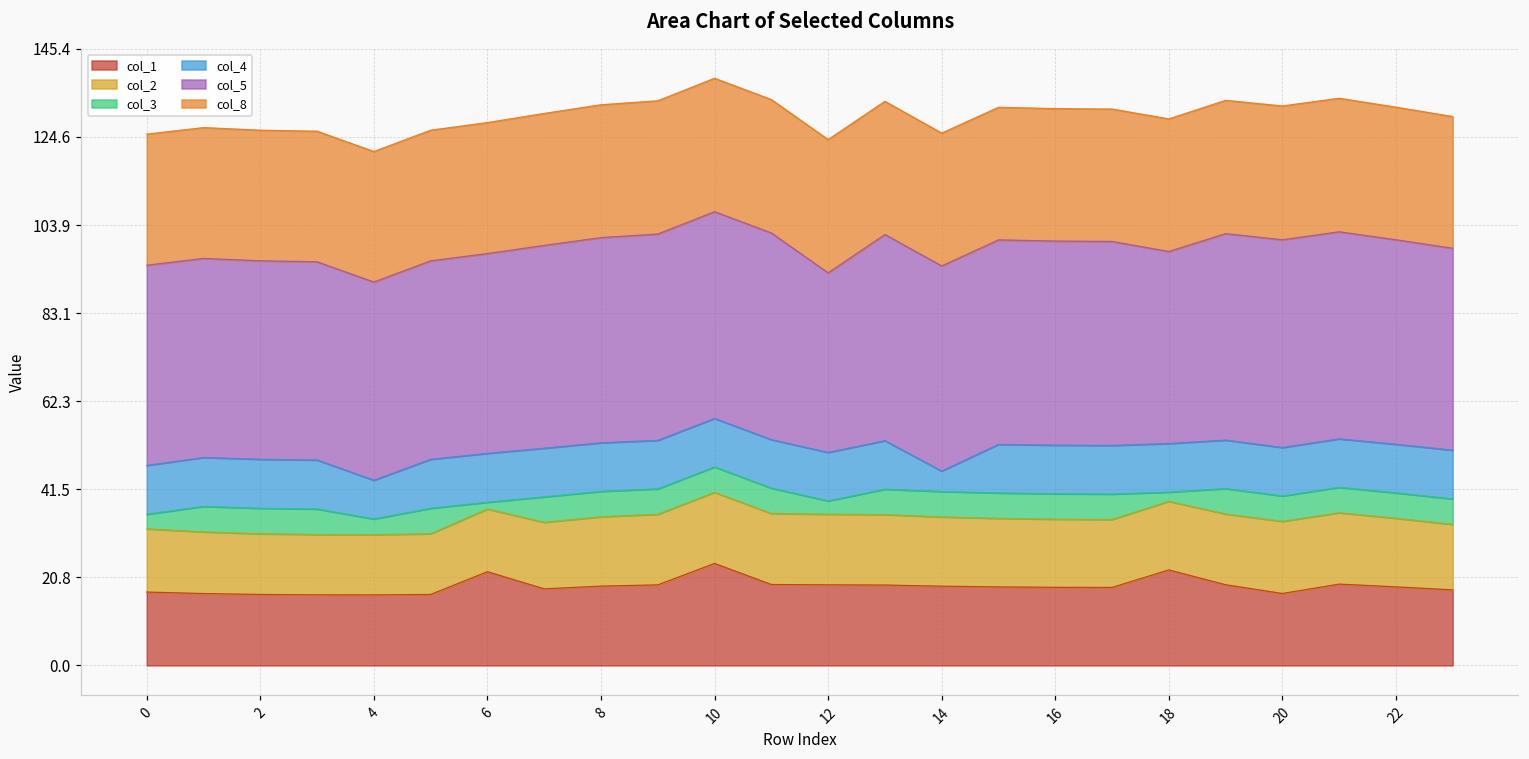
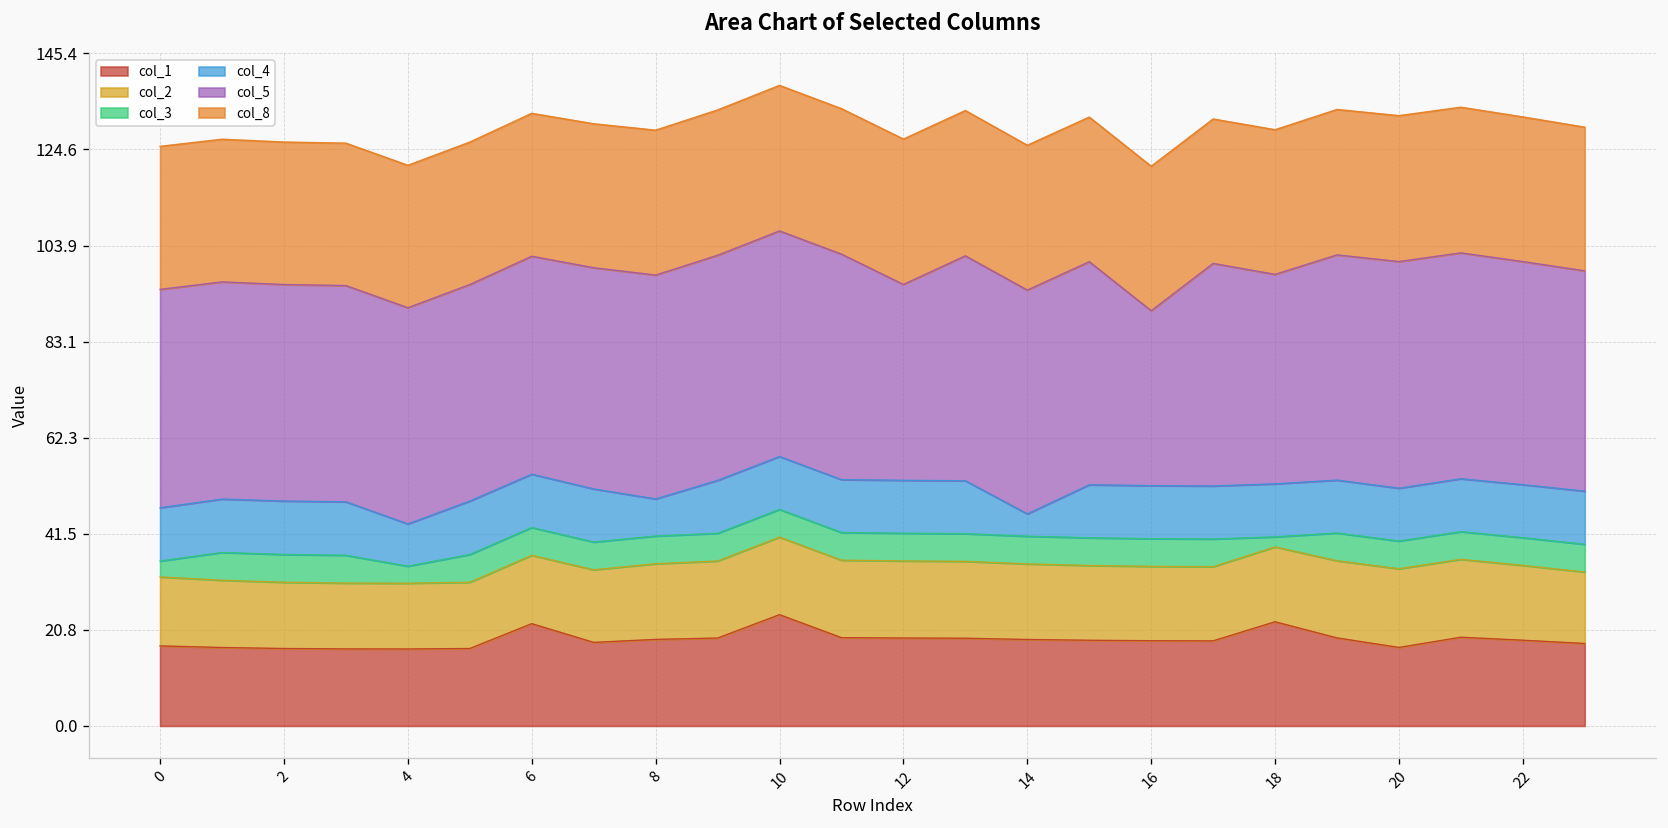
col_3, 6: 2 -> 6
col_4, 8: 11 -> 8
col_3, 12: 3 -> 6
col_5, 16: 48 -> 38
